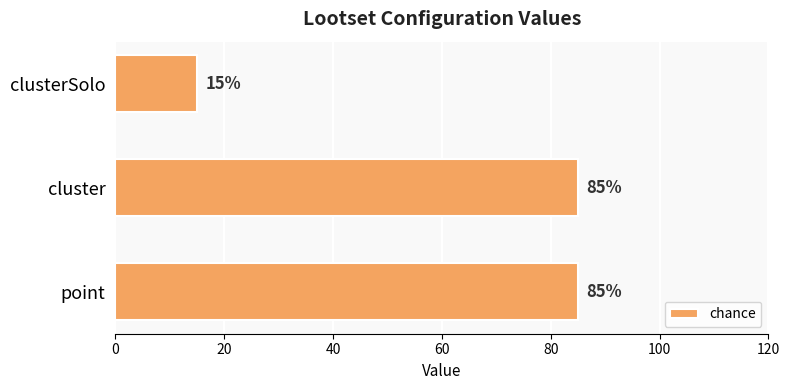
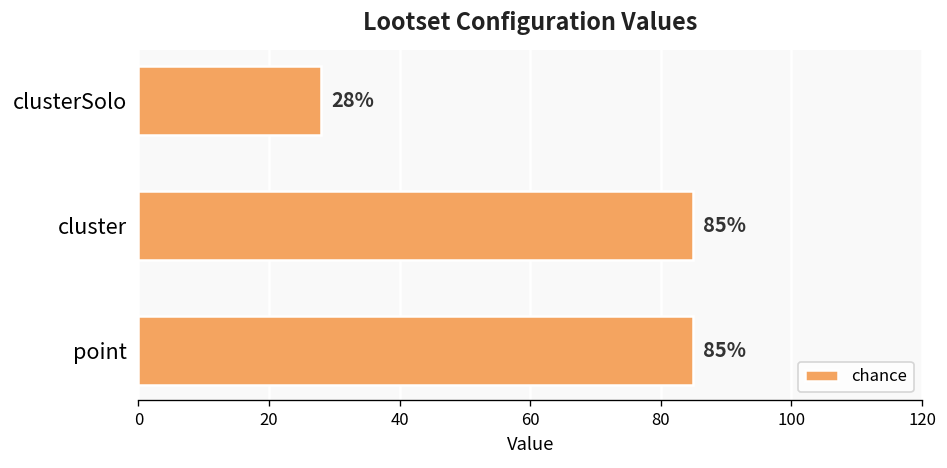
clusterSolo: 15% -> 28%
